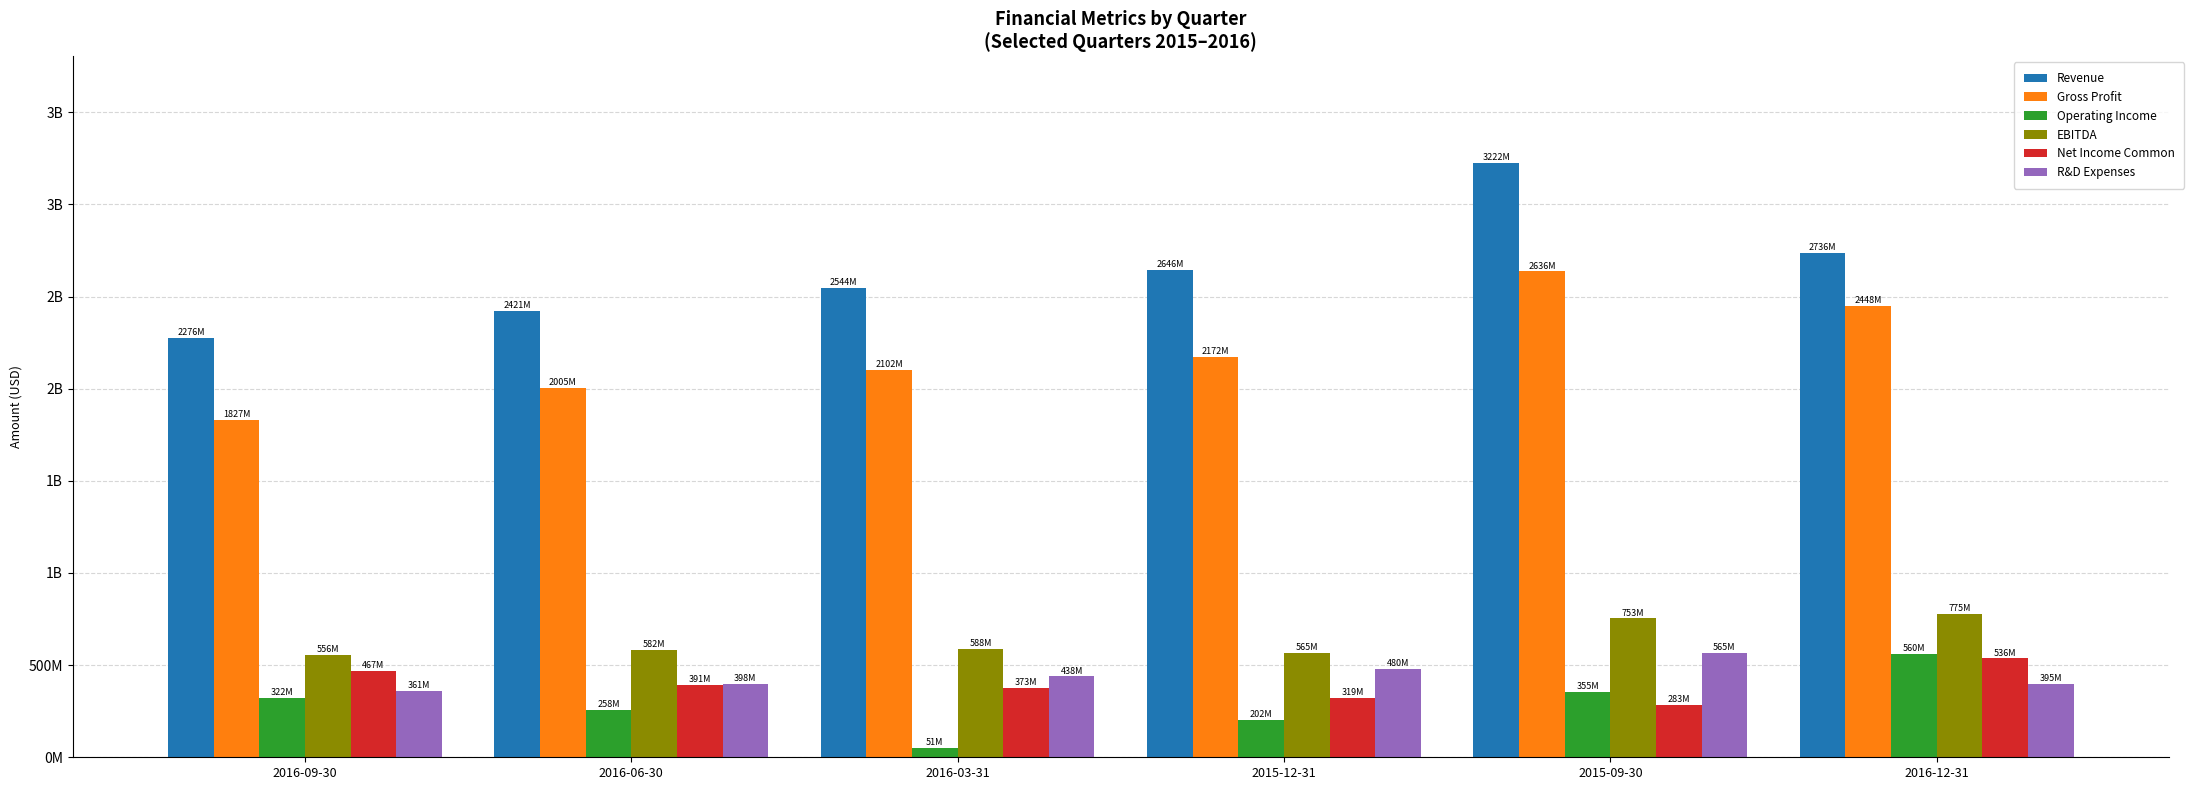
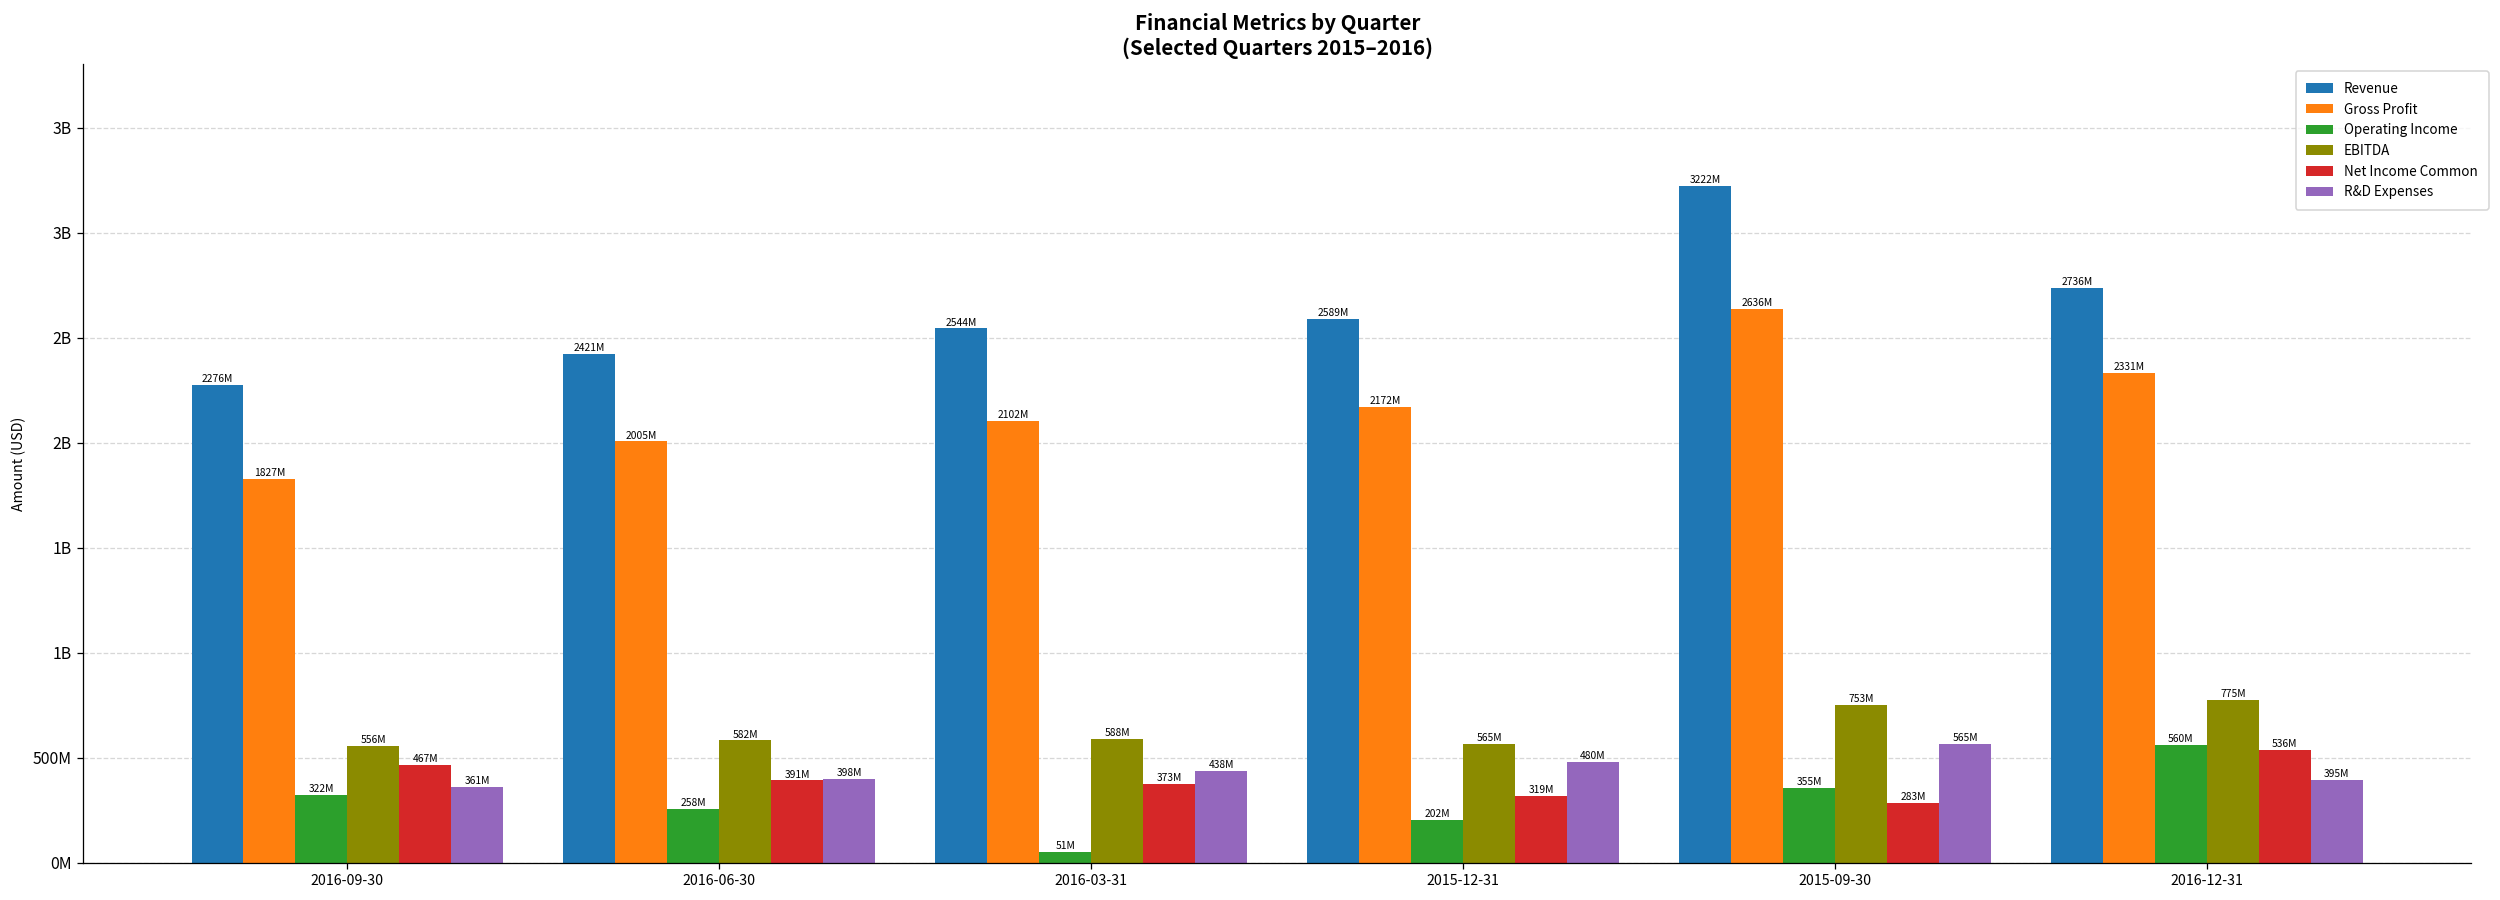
Revenue, 2015-12-31: 2646M -> 2589M
Gross Profit, 2016-12-31: 2448M -> 2331M
